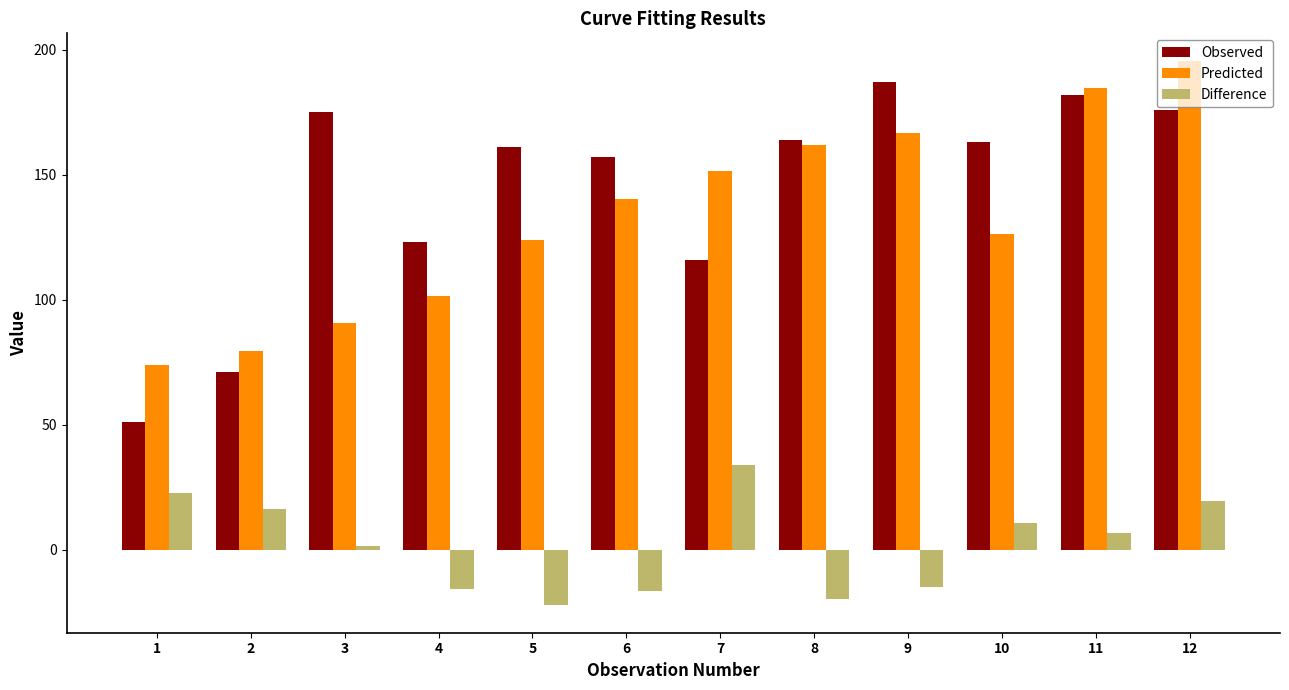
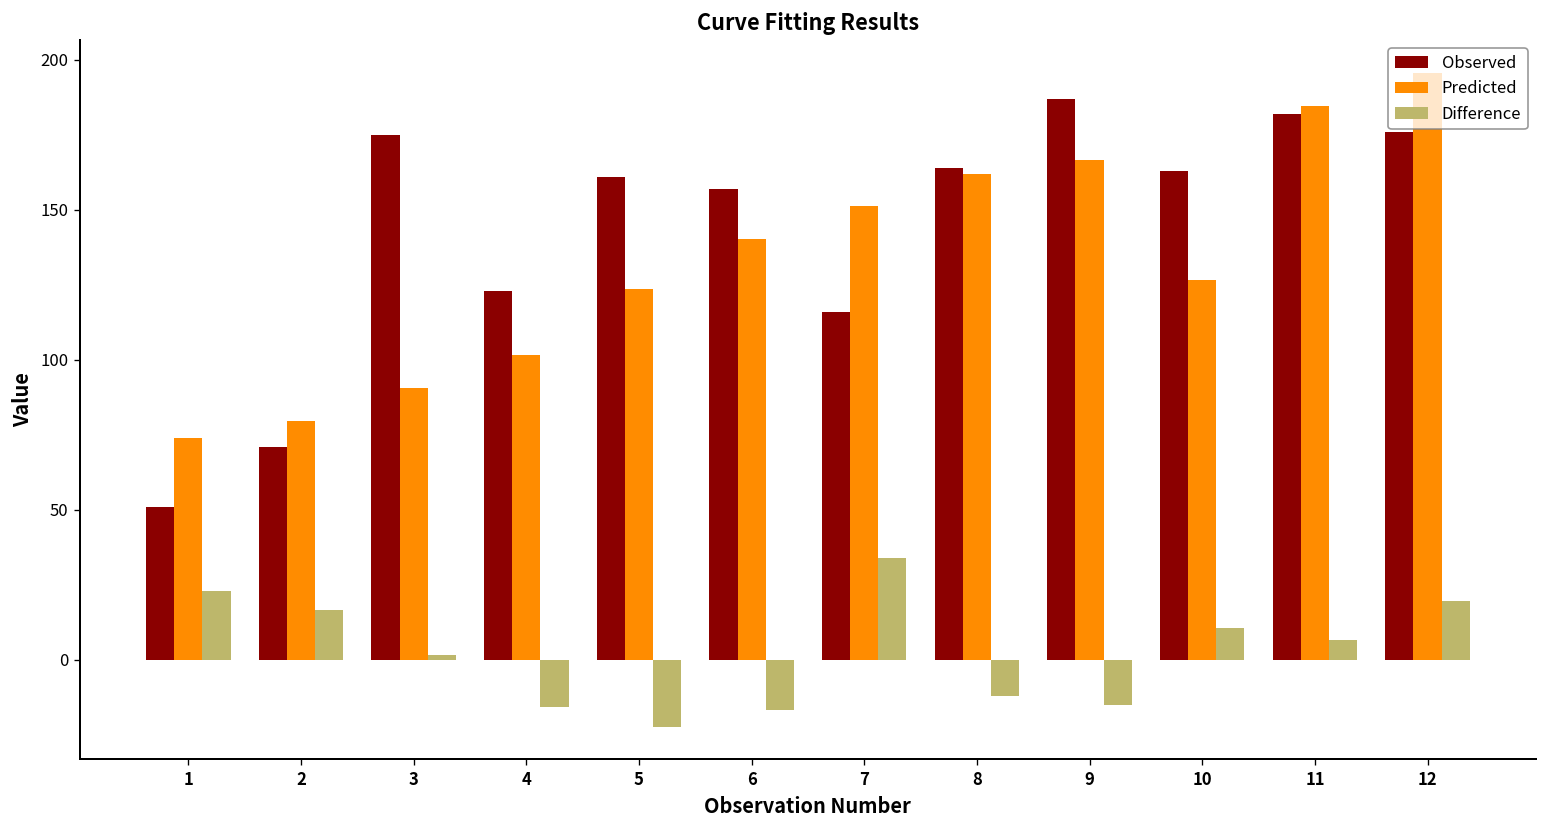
Difference, 8: -20 -> -12
